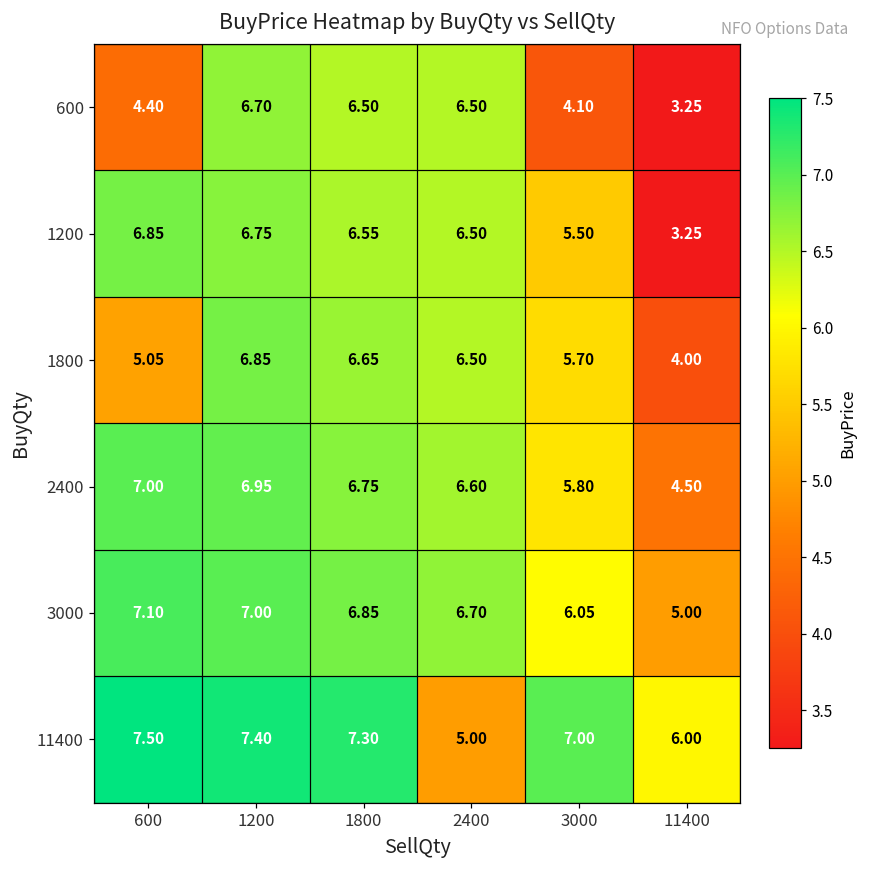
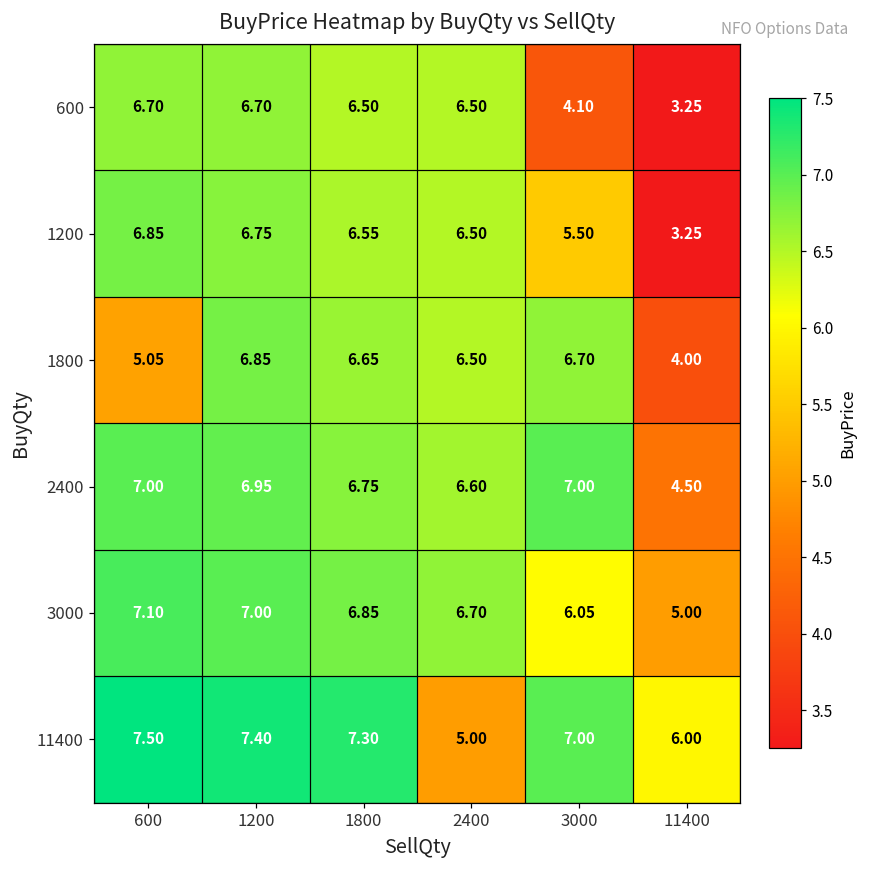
600, 600: 4.40 -> 6.70
1800, 3000: 5.70 -> 6.70
2400, 3000: 5.80 -> 7.00
